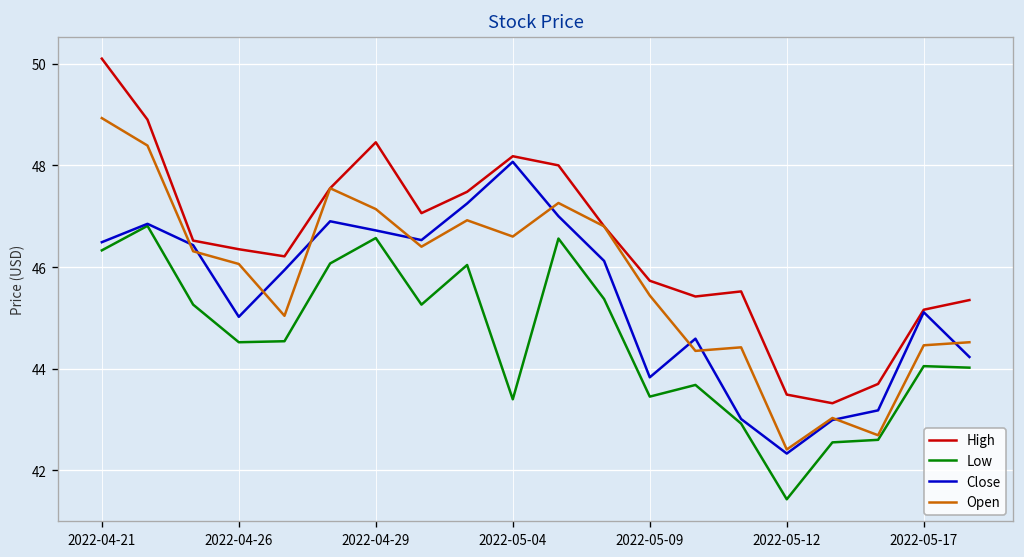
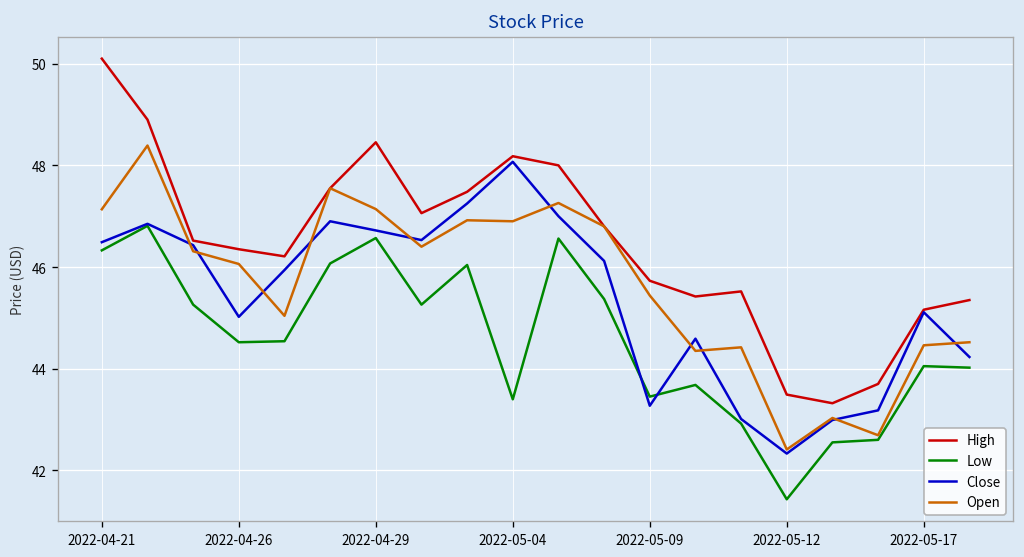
Open, 2022-04-21: 48.9 -> 47.1
Open, 2022-05-04: 46.6 -> 46.9
Close, 2022-05-09: 43.8 -> 43.3
